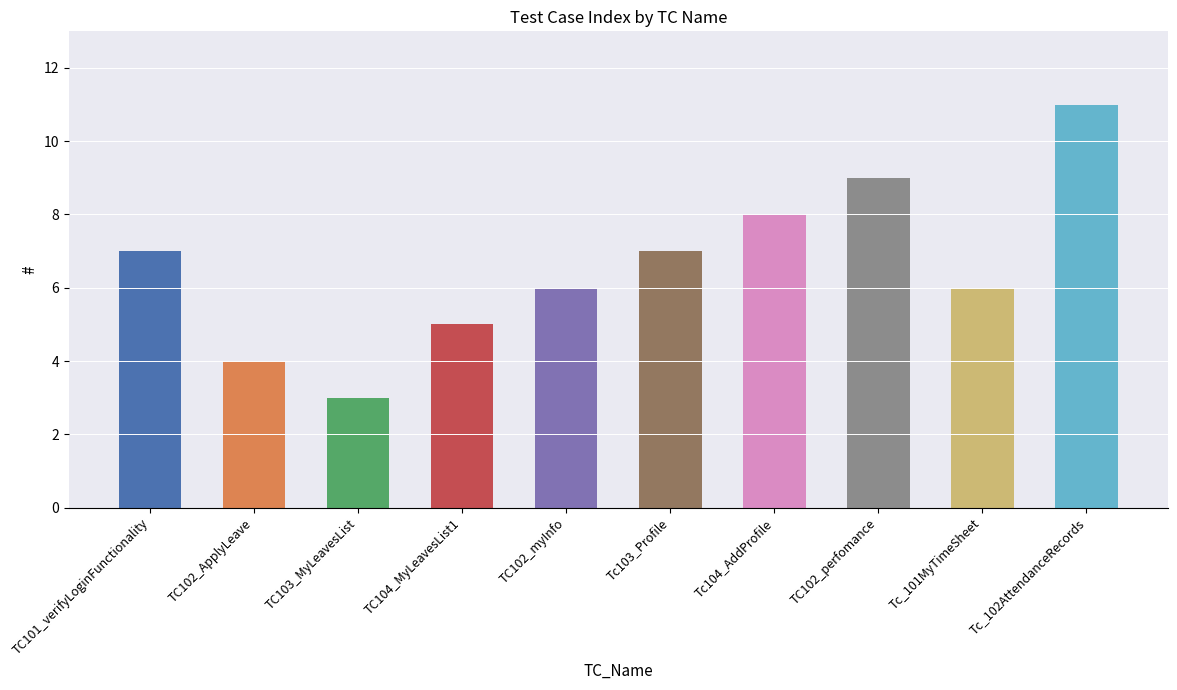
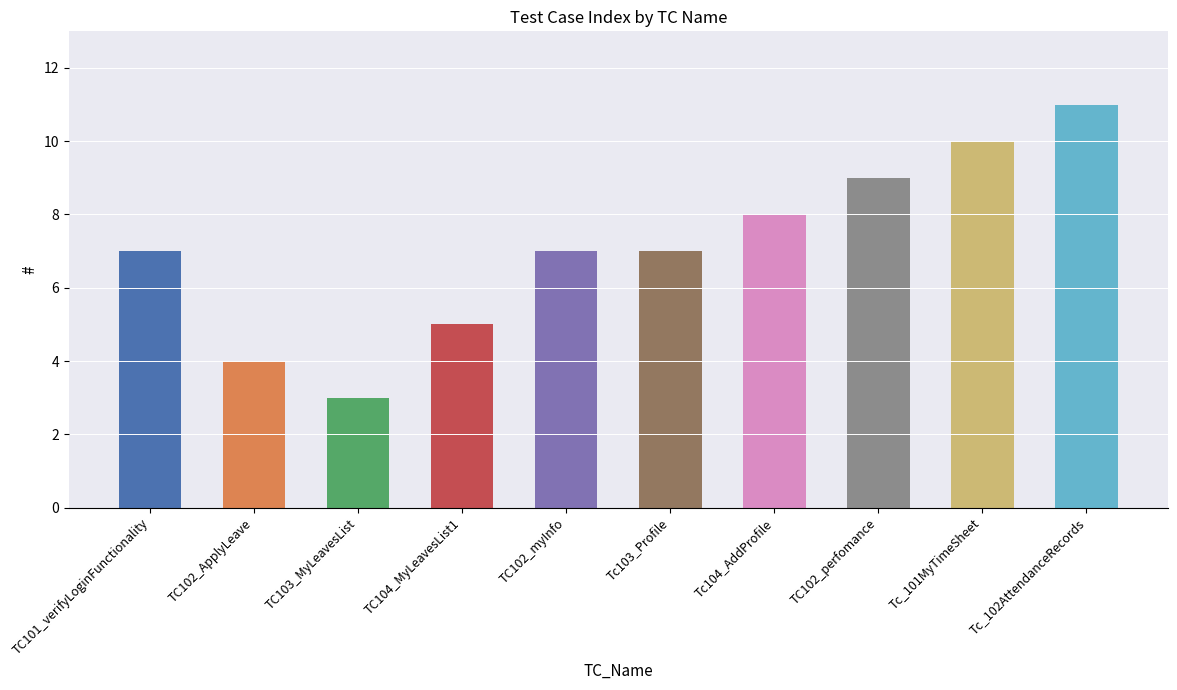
TC102_myInfo: 6 -> 7
Tc_101MyTimeSheet: 6 -> 10
